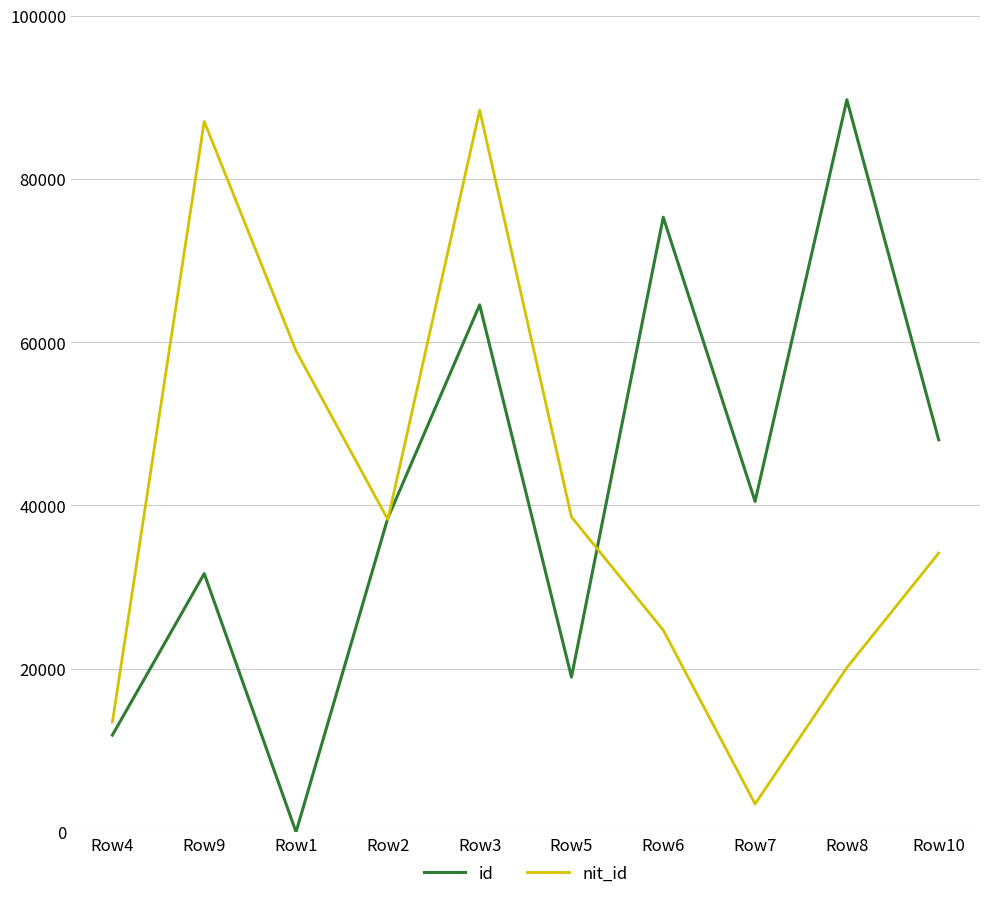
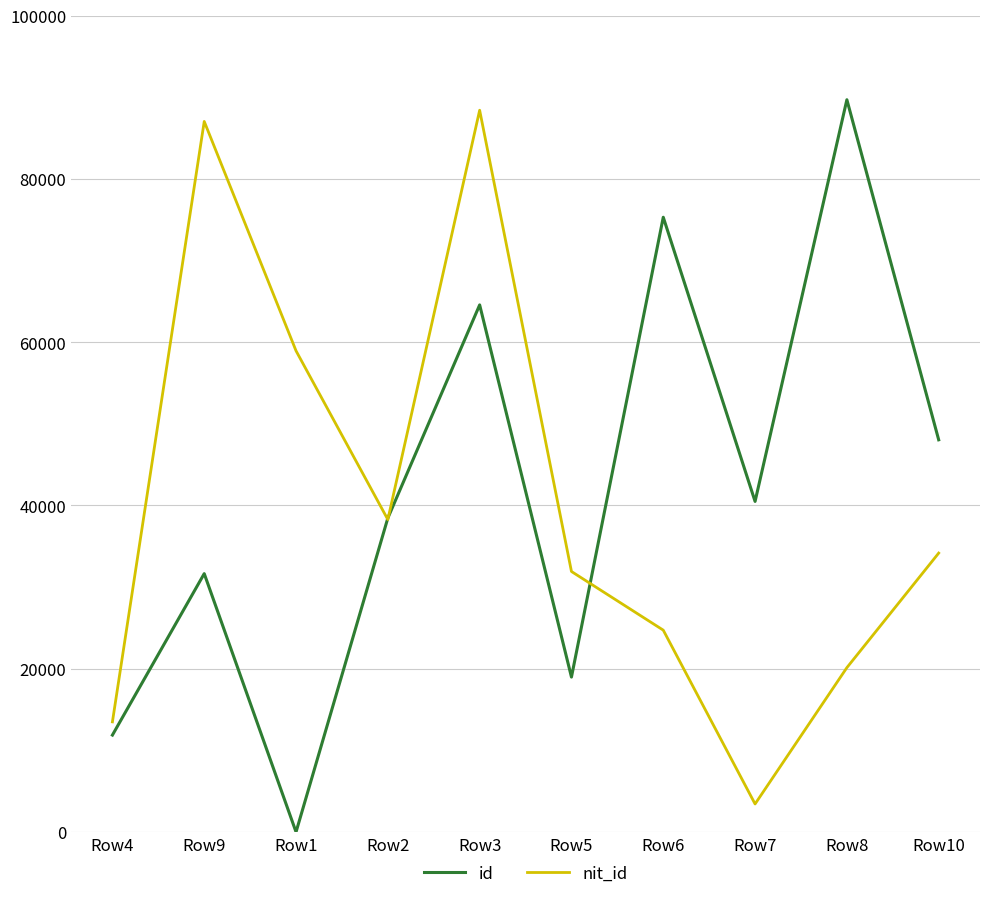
nit_id, Row5: 39000 -> 32000
